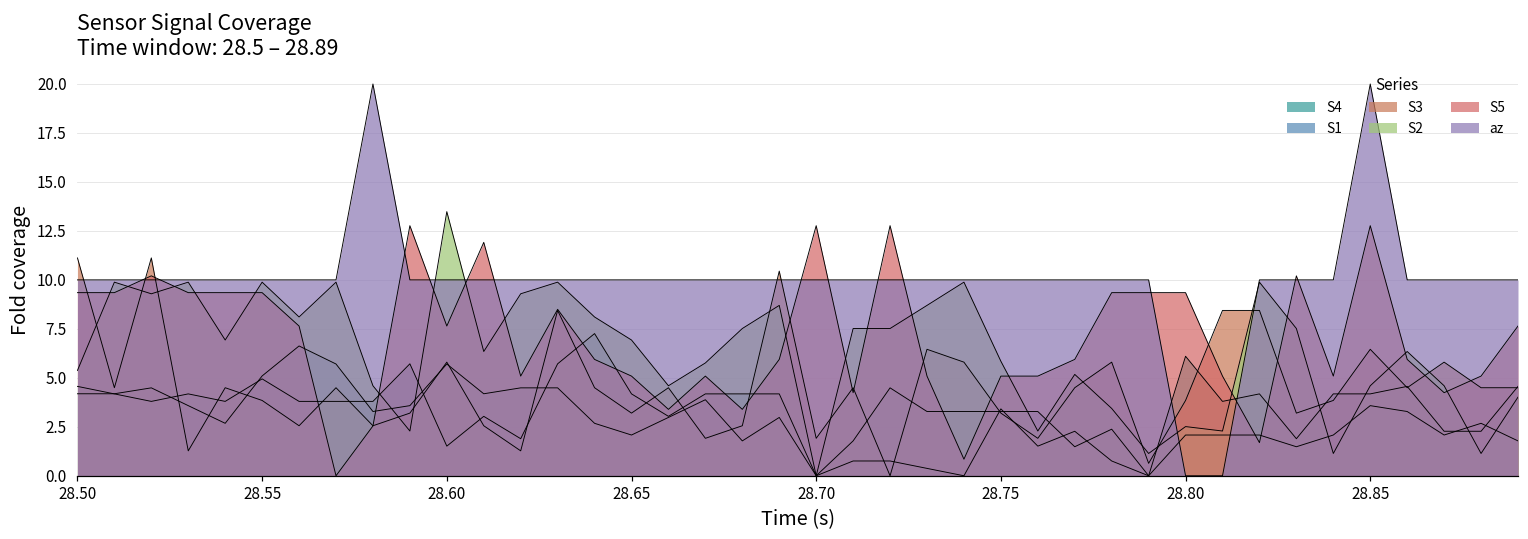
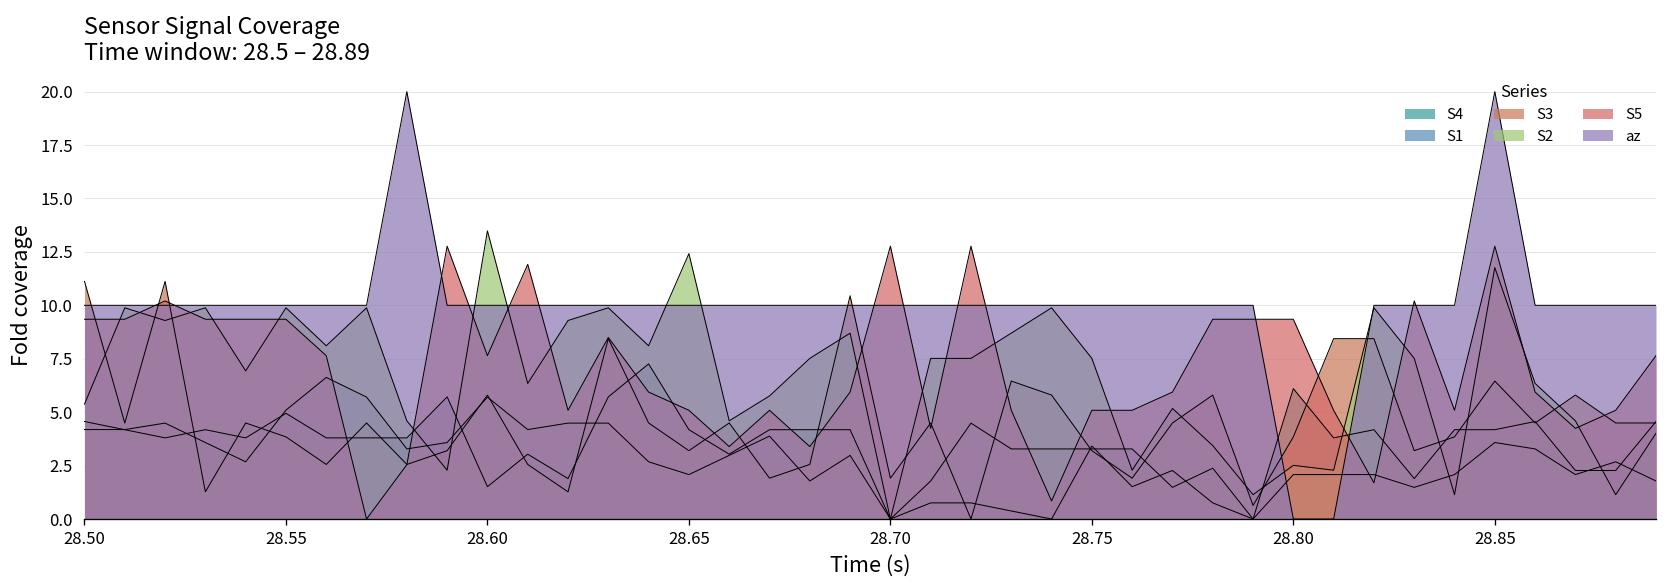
S2, 28.65: 6.9 -> 12.4
S2, 28.75: 5.8 -> 7.5
S2, 28.85: 4.6 -> 11.8
